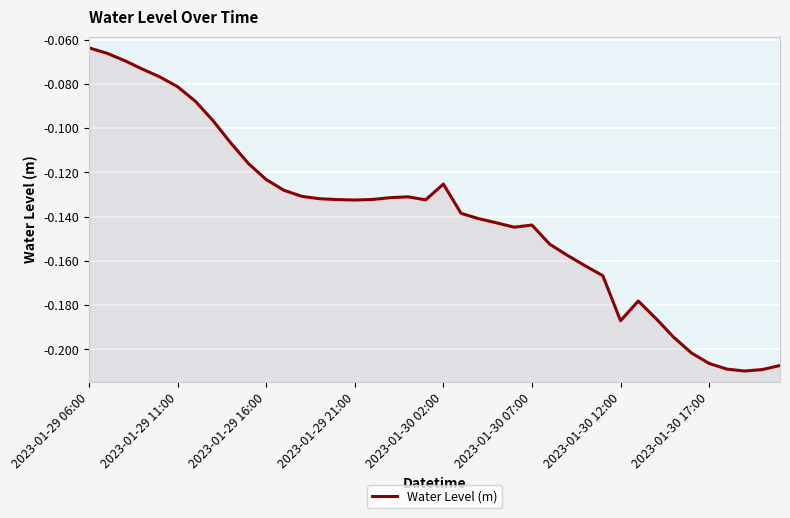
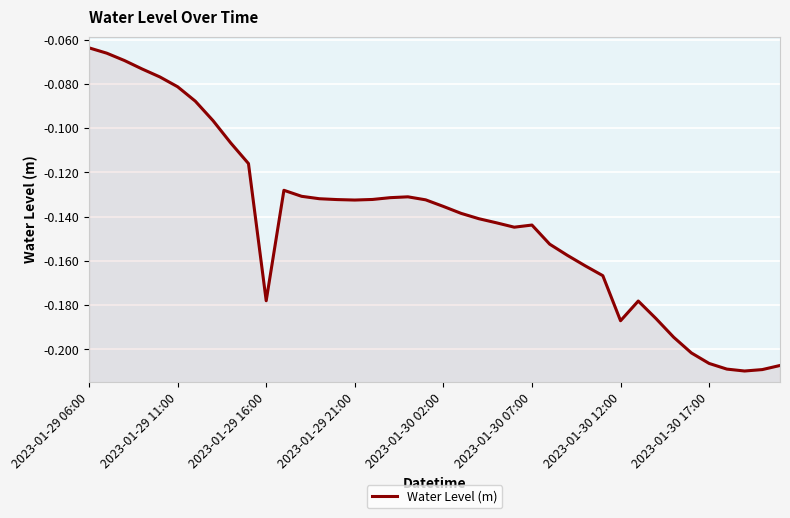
2023-01-29 16:00: -0.123 -> -0.178
2023-01-30 02:00: -0.125 -> -0.135
